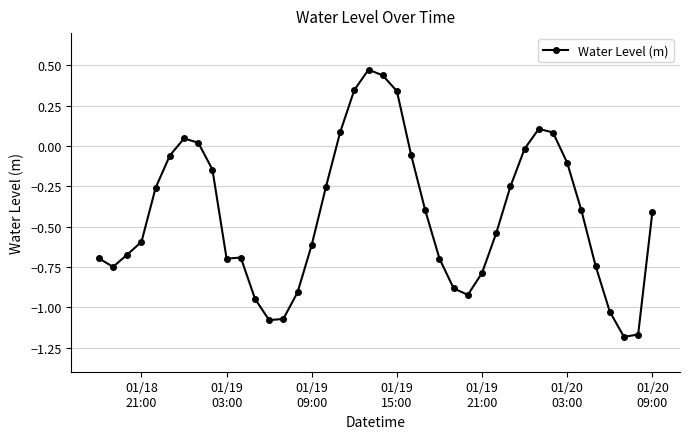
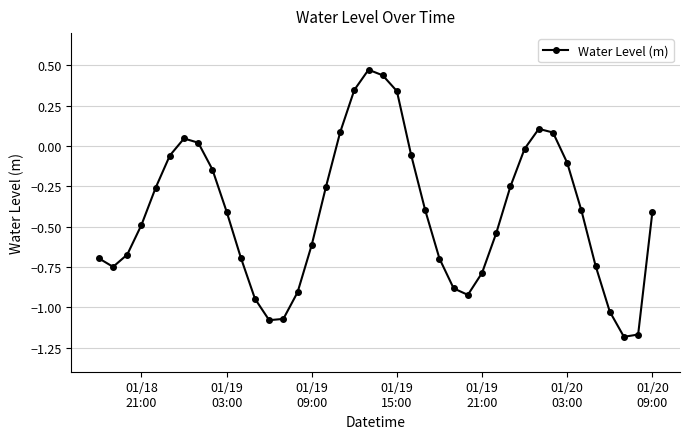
01/18 21:00: -0.59 -> -0.49
01/19 03:00: -0.70 -> -0.41
